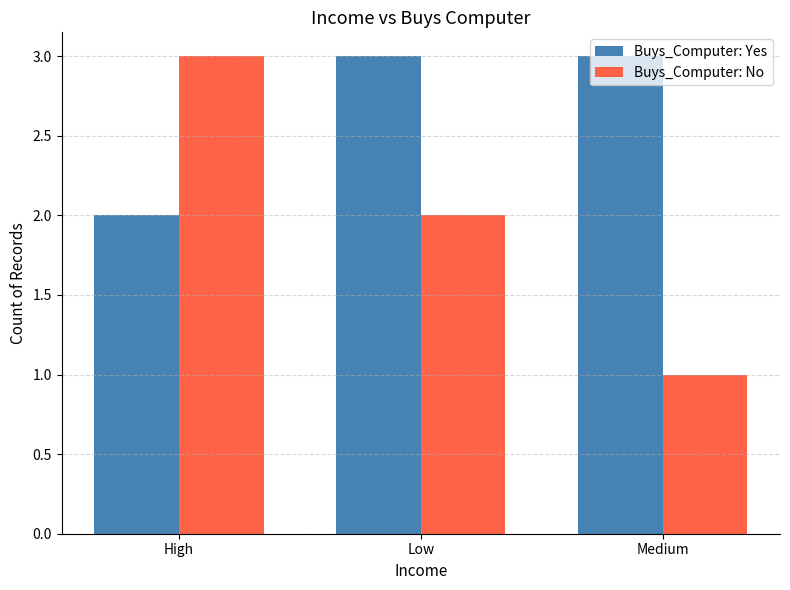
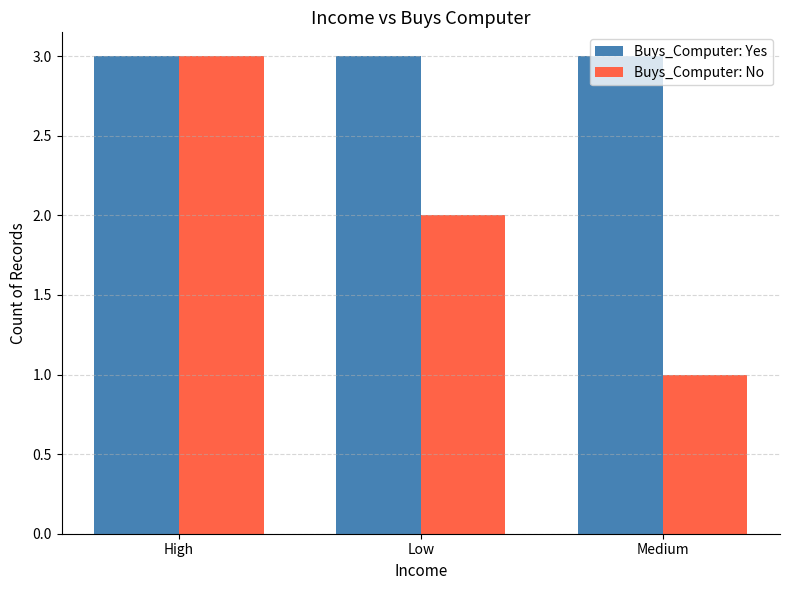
Buys_Computer: Yes, High: 2 -> 3
